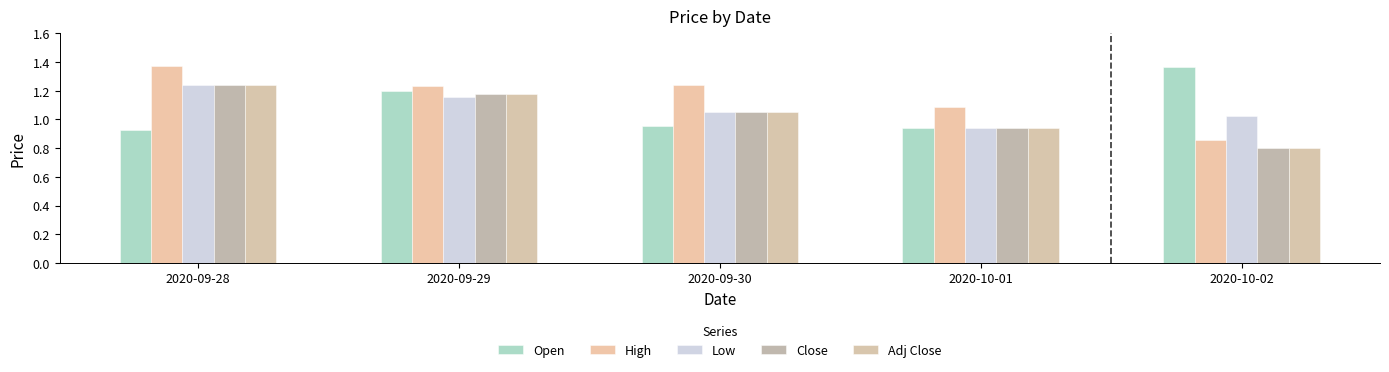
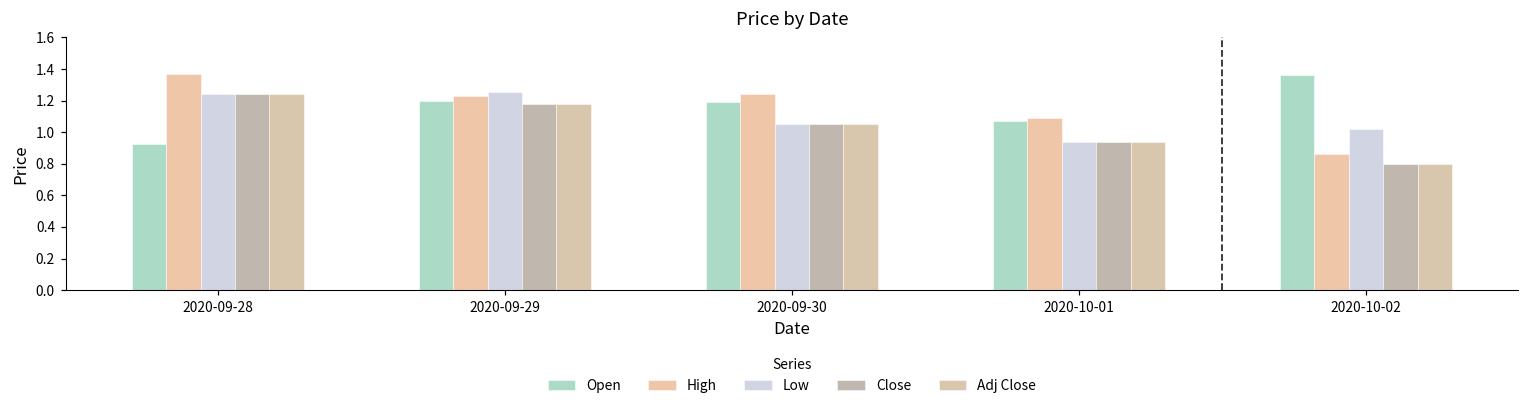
Low, 2020-09-29: 1.16 -> 1.25
Open, 2020-09-30: 0.95 -> 1.19
Open, 2020-10-01: 0.94 -> 1.07
